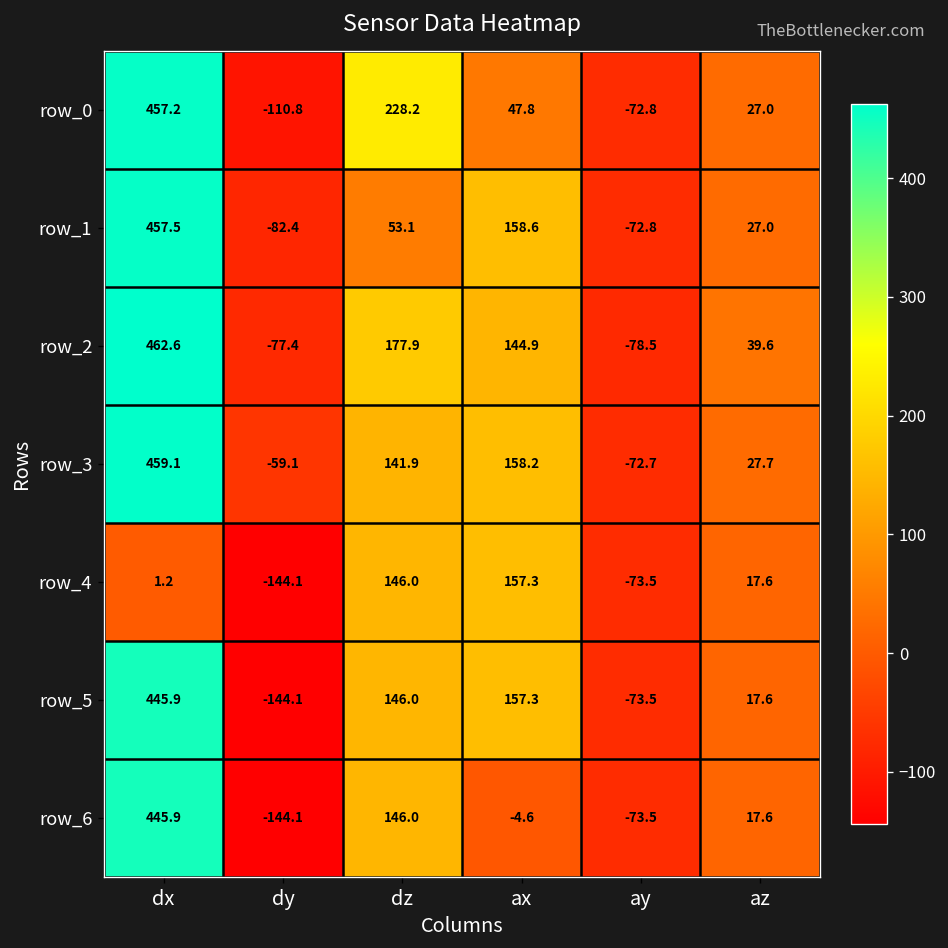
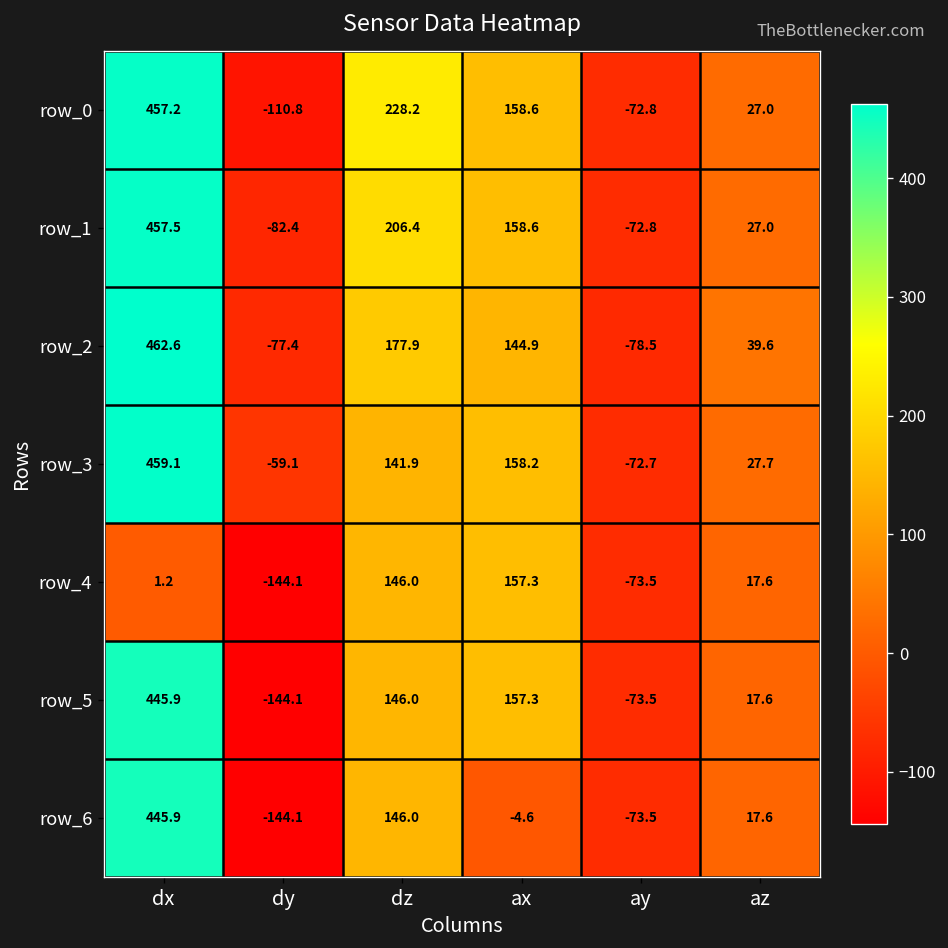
row_0, ax: 47.8 -> 158.6
row_1, dz: 53.1 -> 206.4
